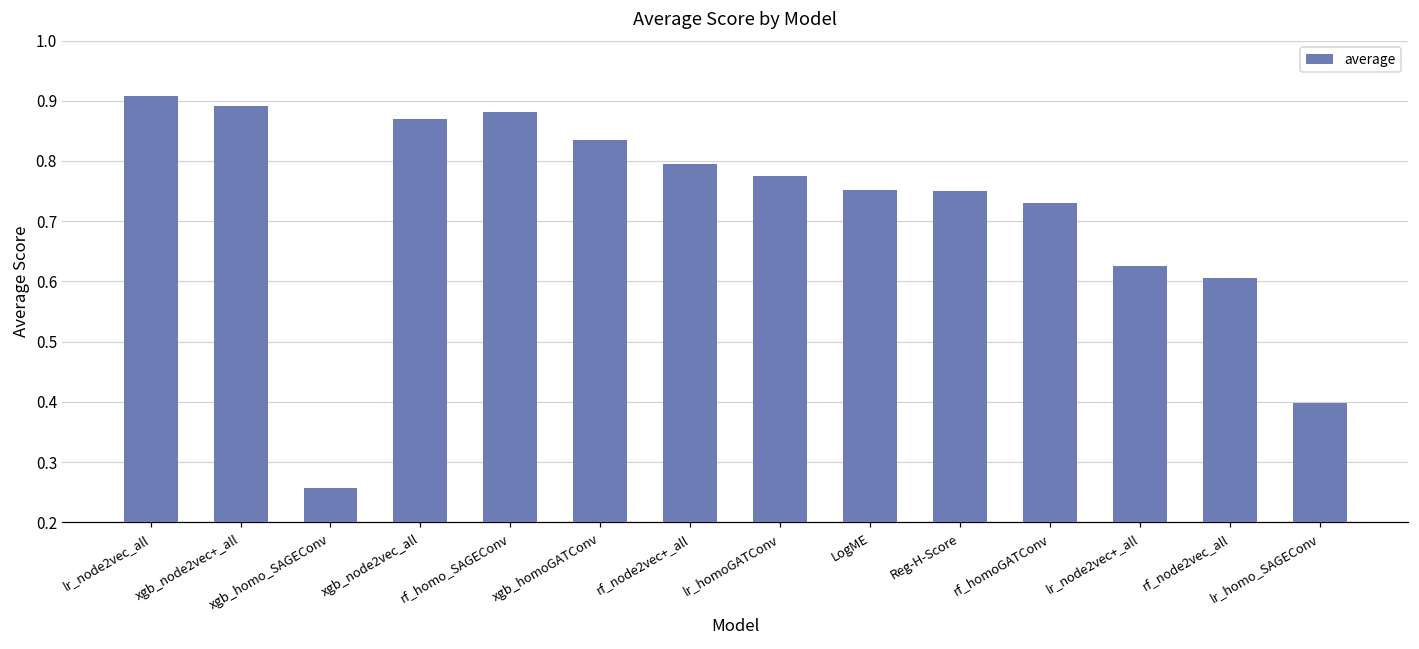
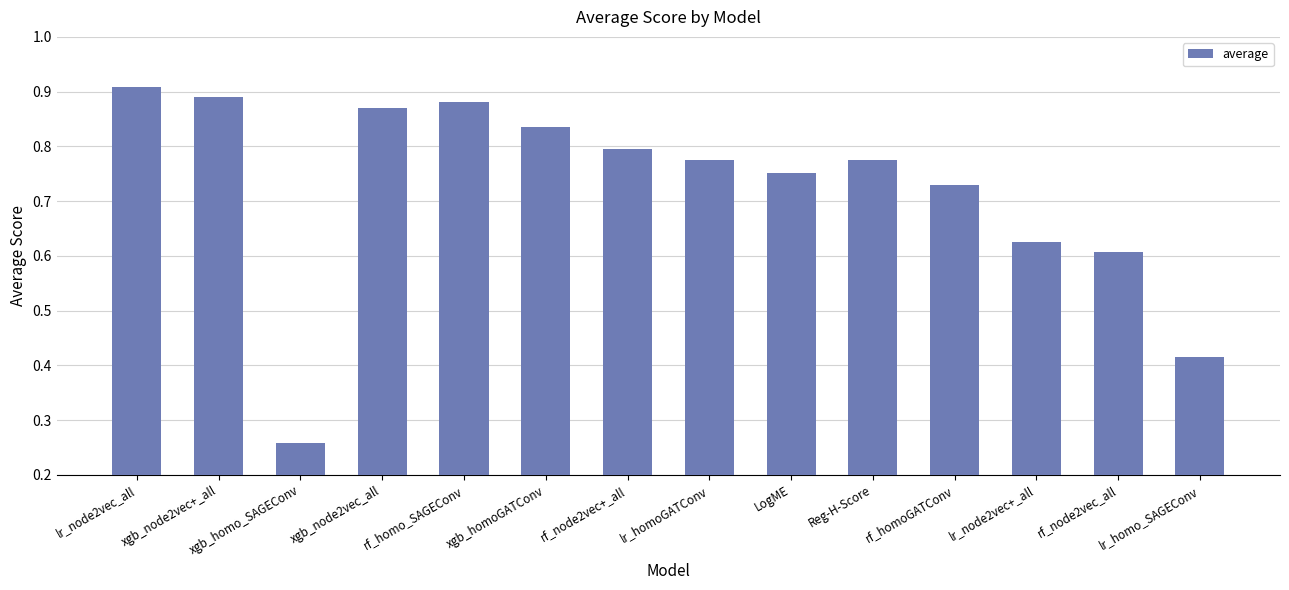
Reg-H-Score: 0.75 -> 0.77
lr_homo_SAGEConv: 0.40 -> 0.42
